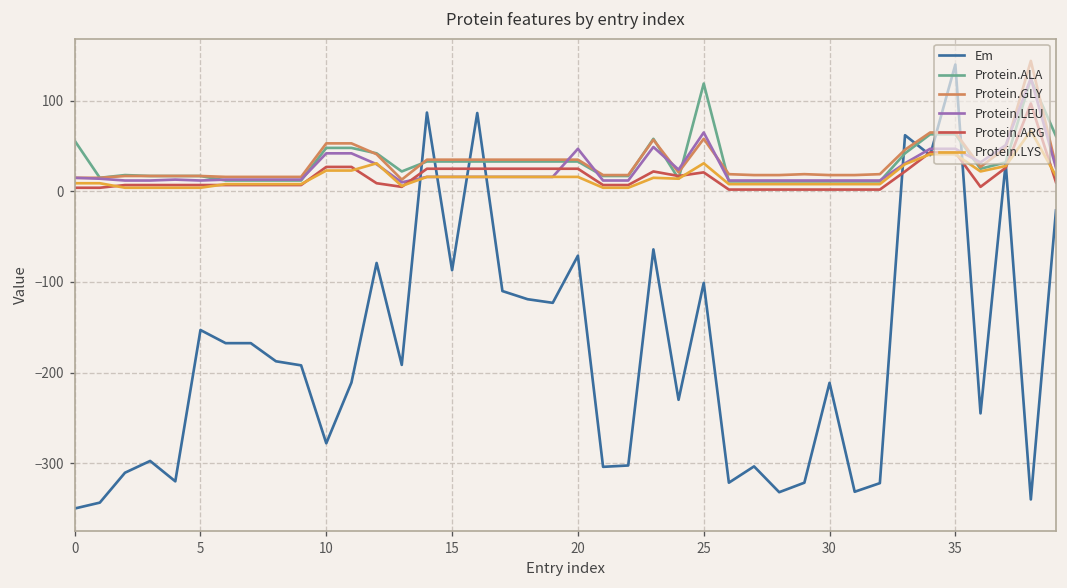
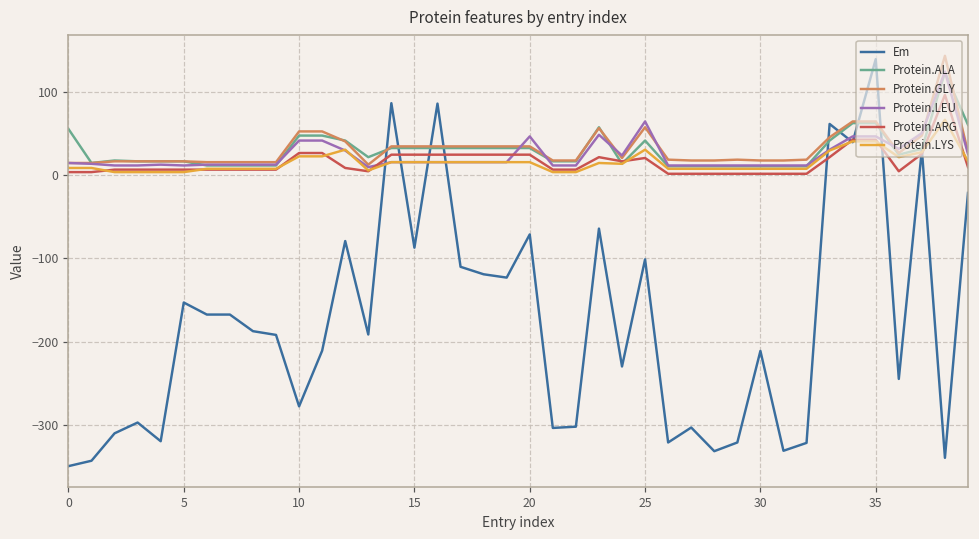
Protein.ALA, 25: 120 -> 40
